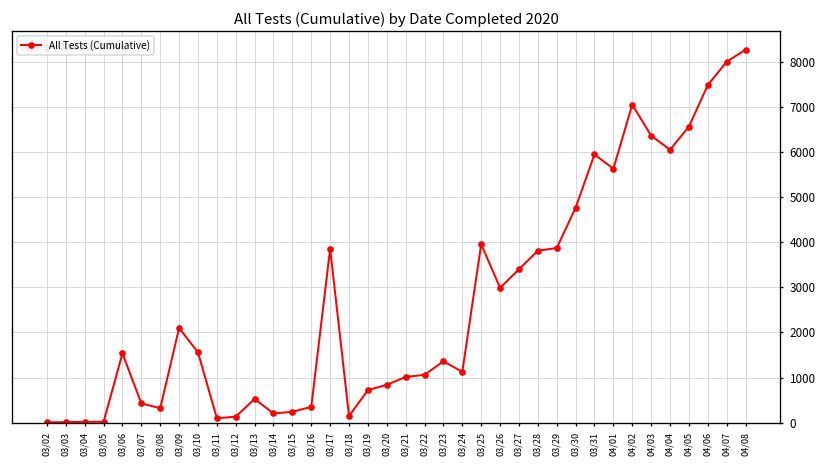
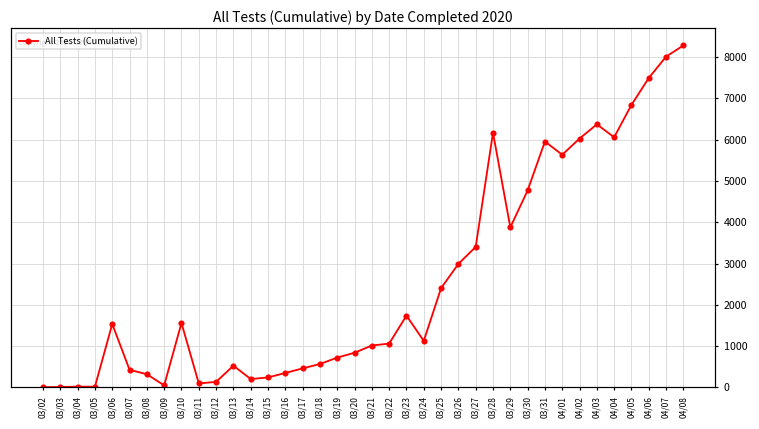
03/09: 2100 -> 0
03/17: 3900 -> 500
03/18: 100 -> 600
03/23: 1400 -> 1700
03/25: 4000 -> 2400
03/28: 3800 -> 6200
04/02: 7100 -> 6000
04/05: 6600 -> 6800
